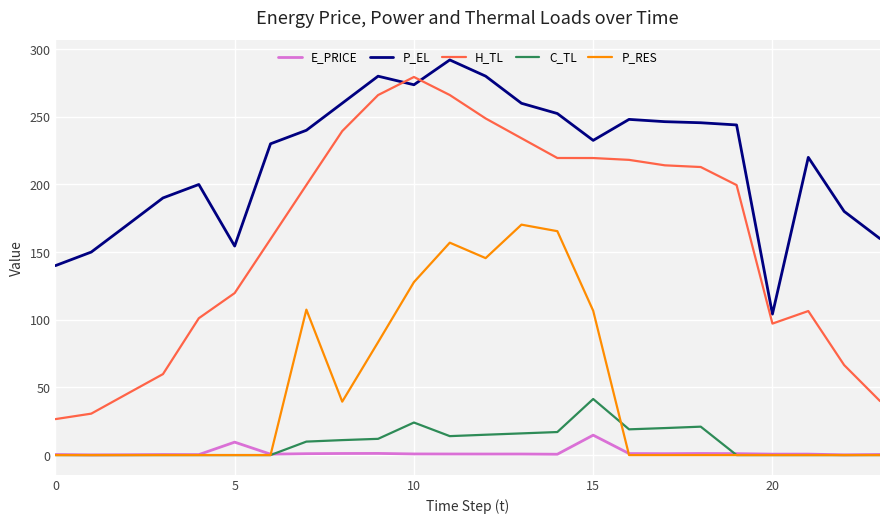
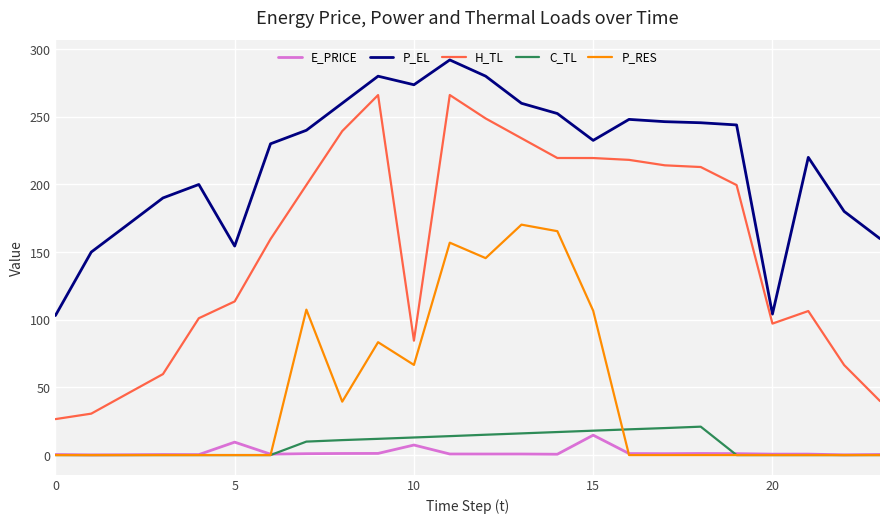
P_EL, 0: 140 -> 103
H_TL, 5: 120 -> 114
E_PRICE, 10: 1 -> 7
H_TL, 10: 279 -> 85
C_TL, 10: 24 -> 13
P_RES, 10: 128 -> 67
C_TL, 15: 41 -> 18
